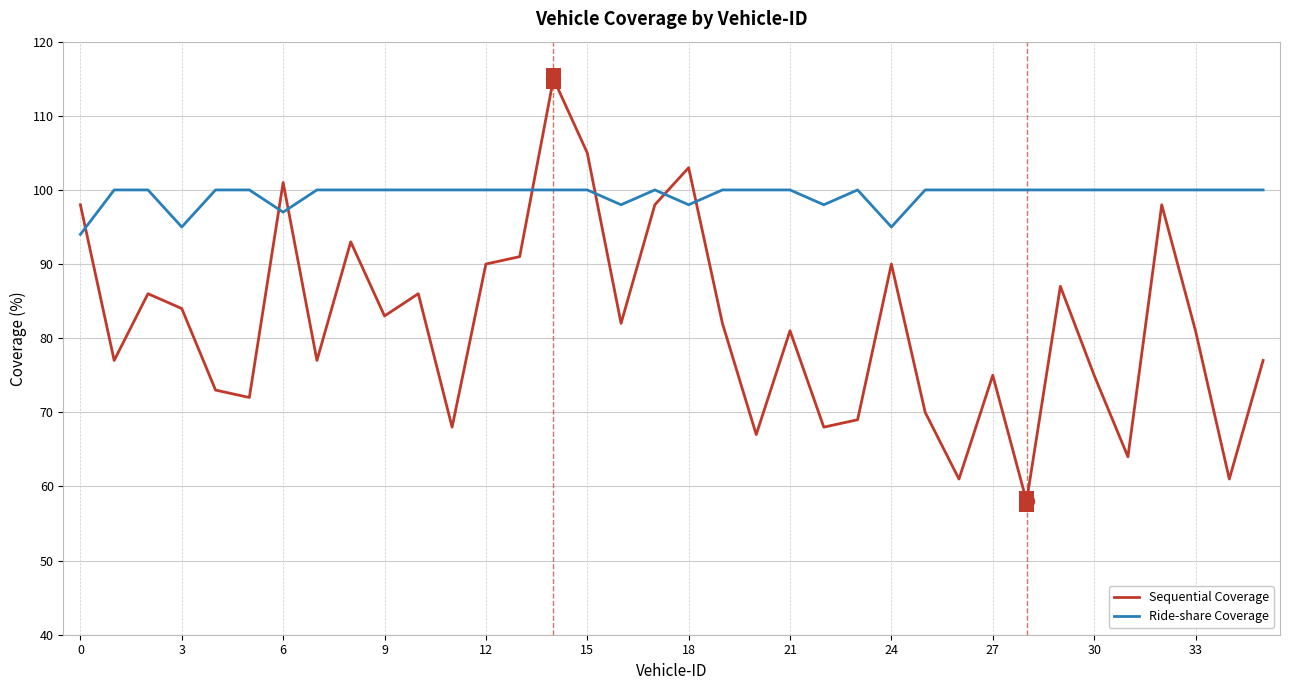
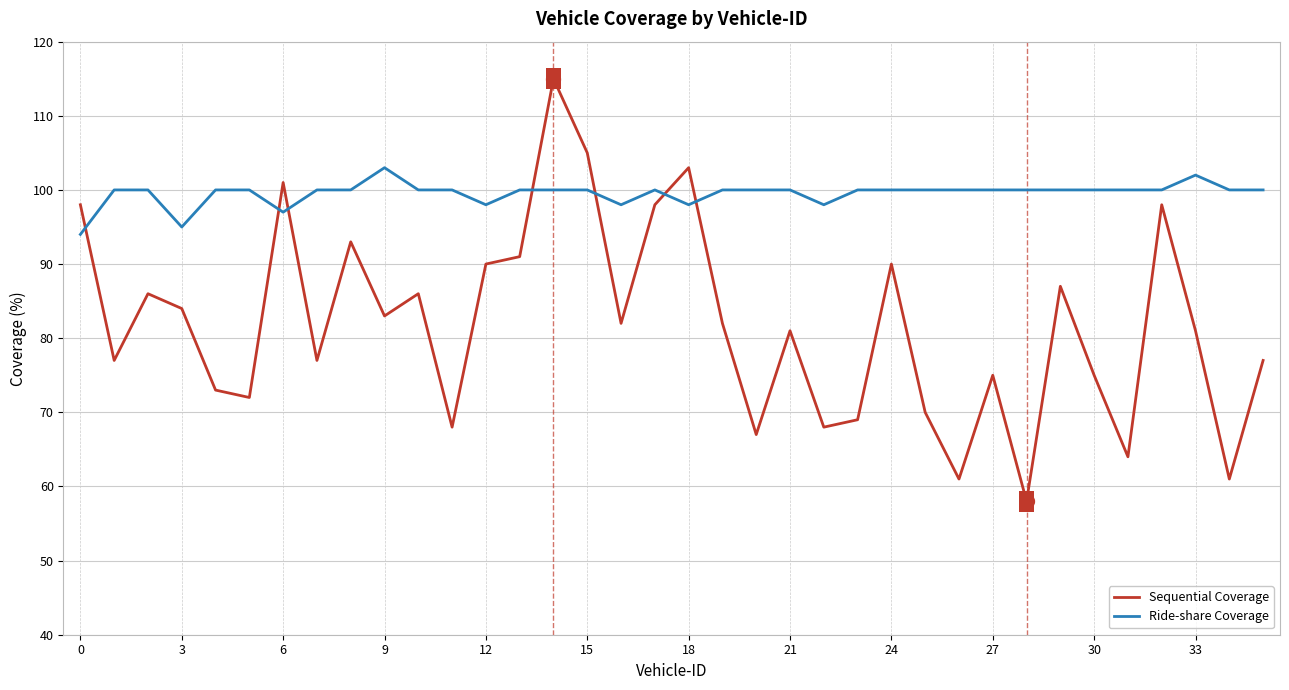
Ride-share Coverage, 9: 100 -> 103
Ride-share Coverage, 12: 100 -> 98
Ride-share Coverage, 24: 95 -> 100
Ride-share Coverage, 33: 100 -> 102
